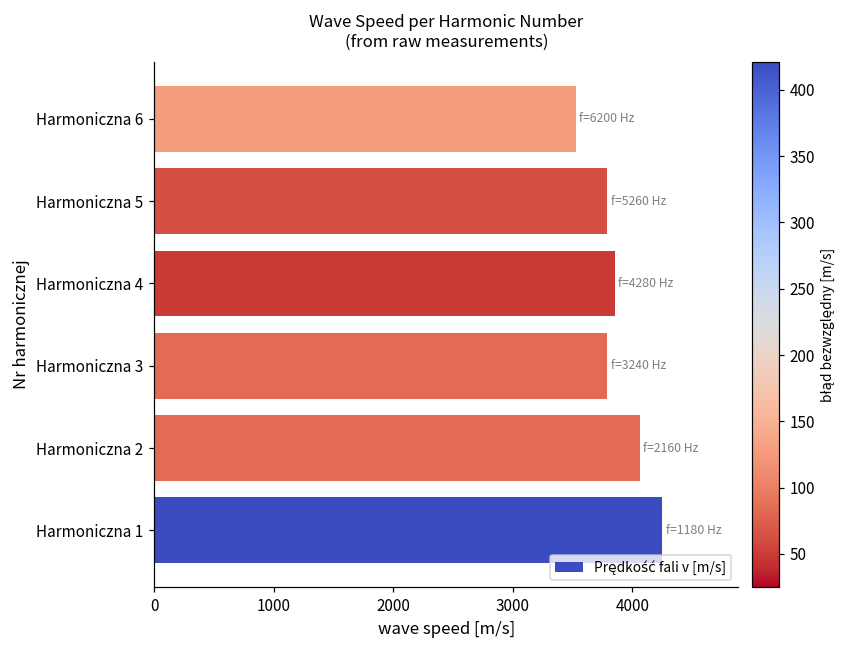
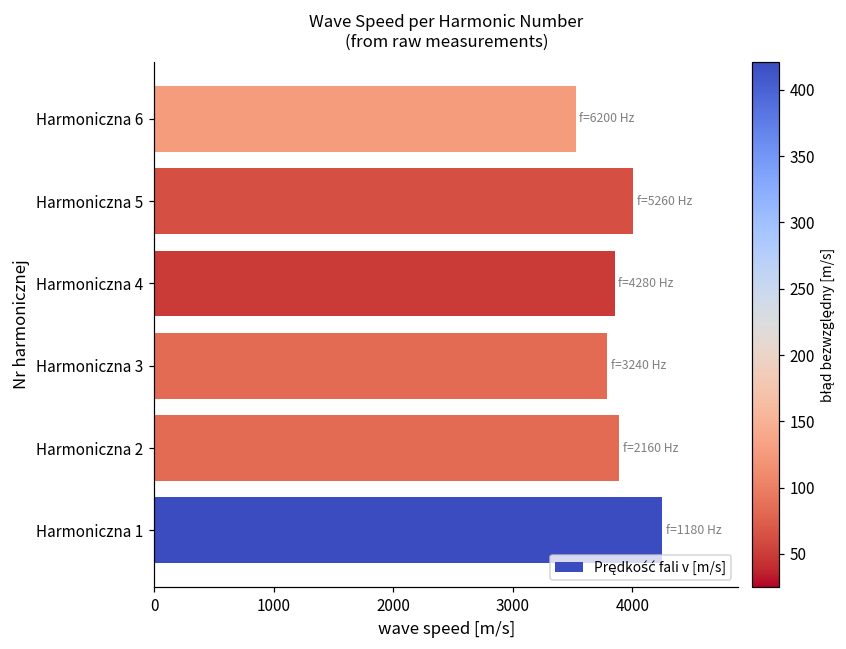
Harmoniczna 5: 3790 -> 4010
Harmoniczna 2: 4060 -> 3890
